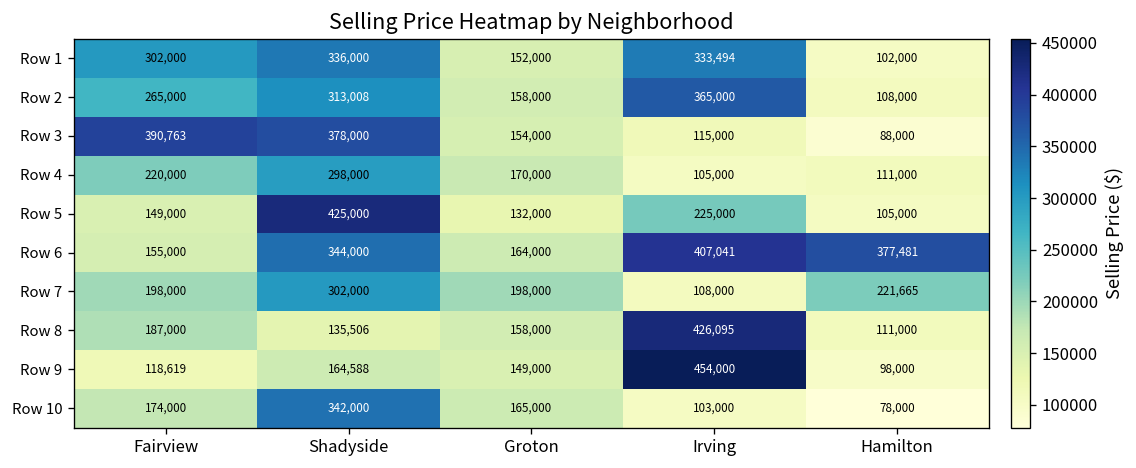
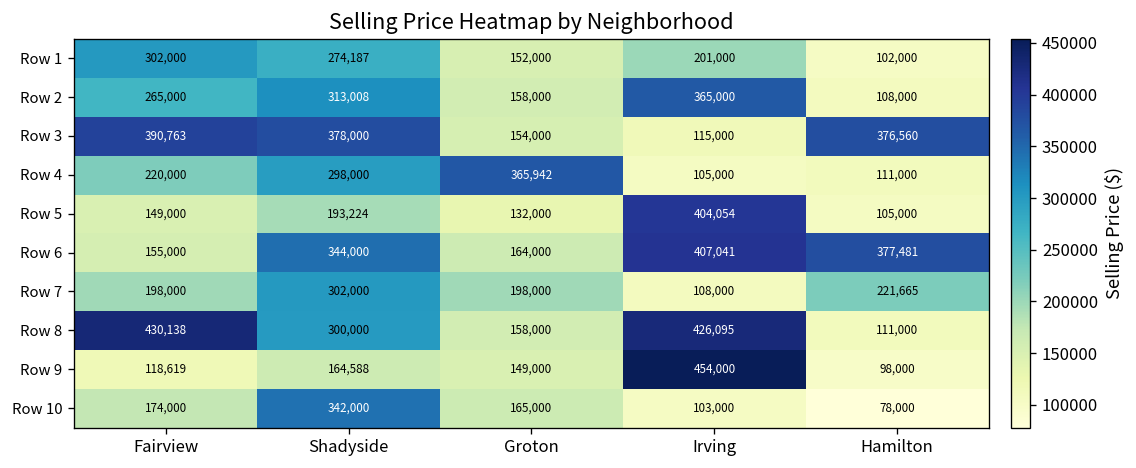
Row 1, Shadyside: 336,000 -> 274,187
Row 1, Irving: 333,494 -> 201,000
Row 3, Hamilton: 88,000 -> 376,560
Row 4, Groton: 170,000 -> 365,942
Row 5, Shadyside: 425,000 -> 193,224
Row 5, Irving: 225,000 -> 404,054
Row 8, Fairview: 187,000 -> 430,138
Row 8, Shadyside: 135,506 -> 300,000
